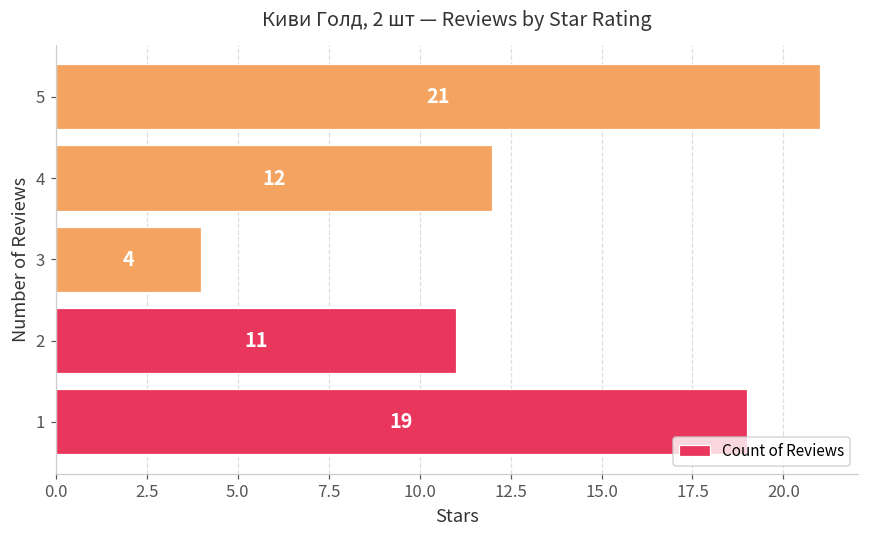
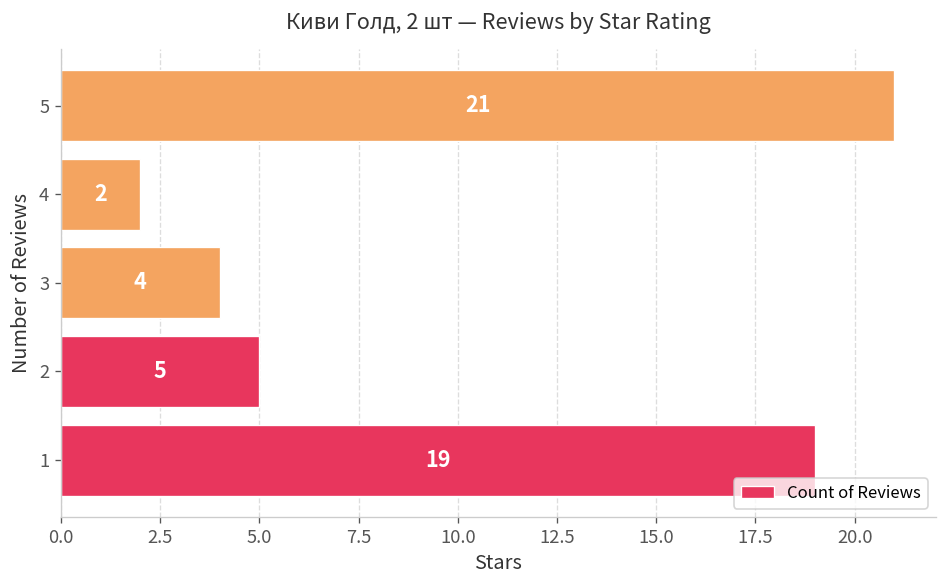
4: 12 -> 2
2: 11 -> 5
